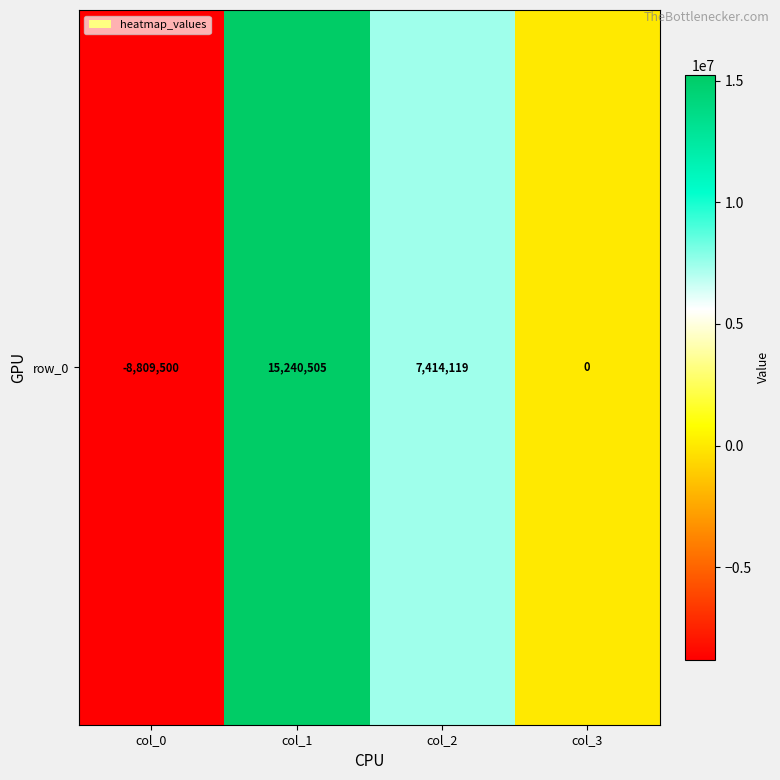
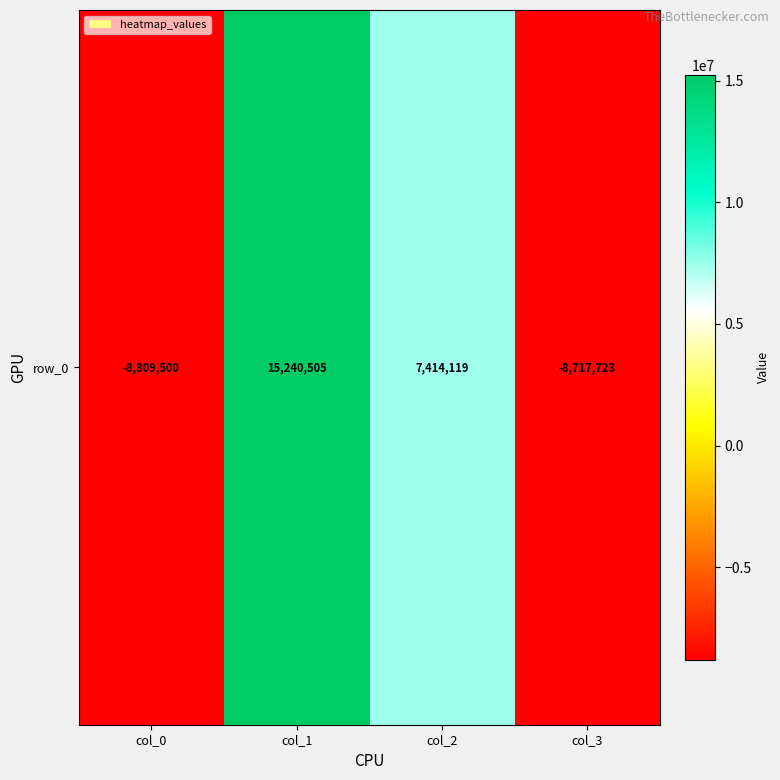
row_0, col_3: 0 -> -8,717,723
